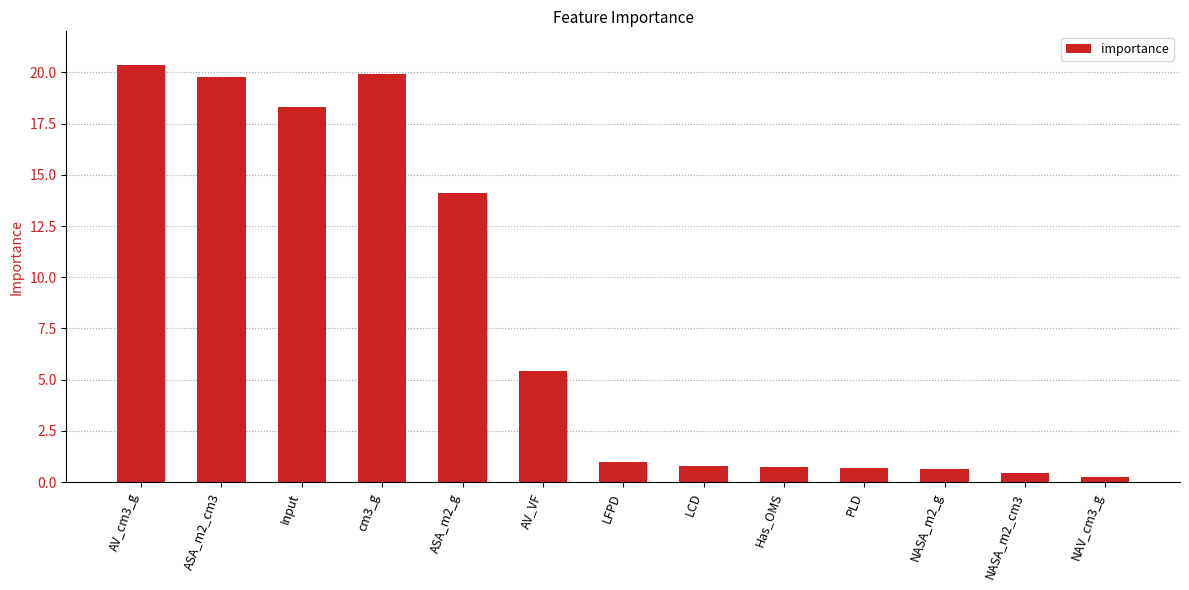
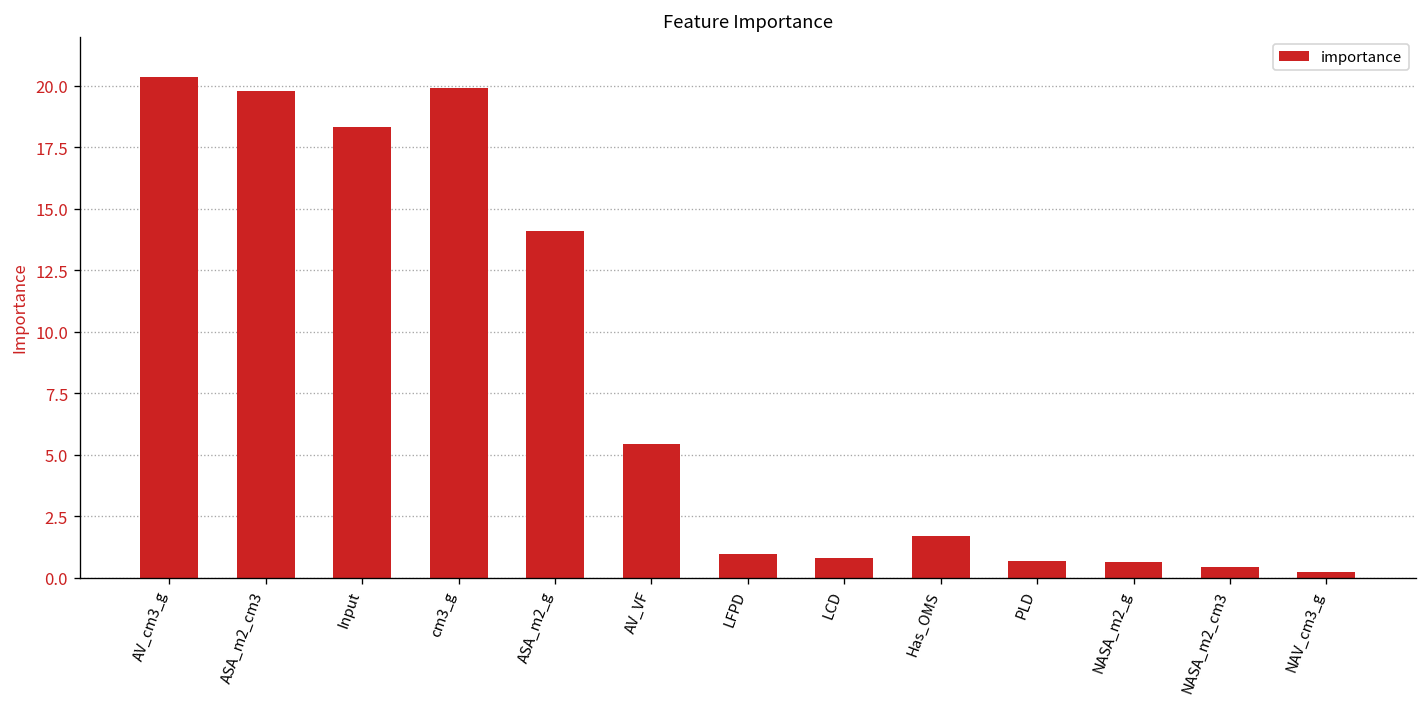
Has_OMS: 0.7 -> 1.7
